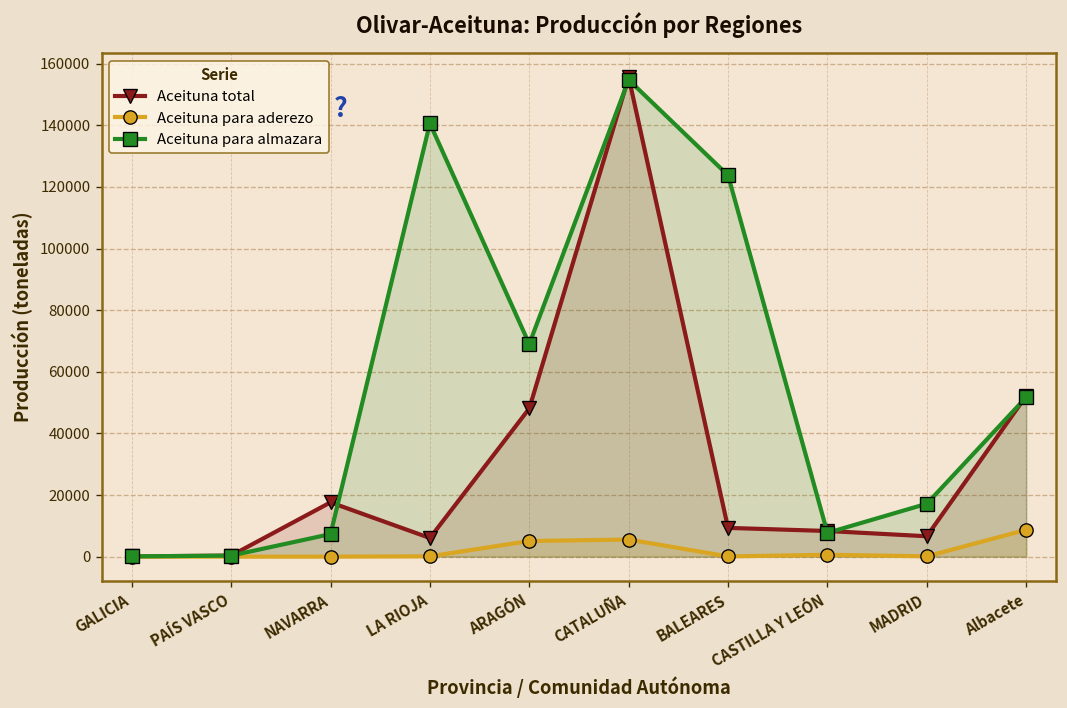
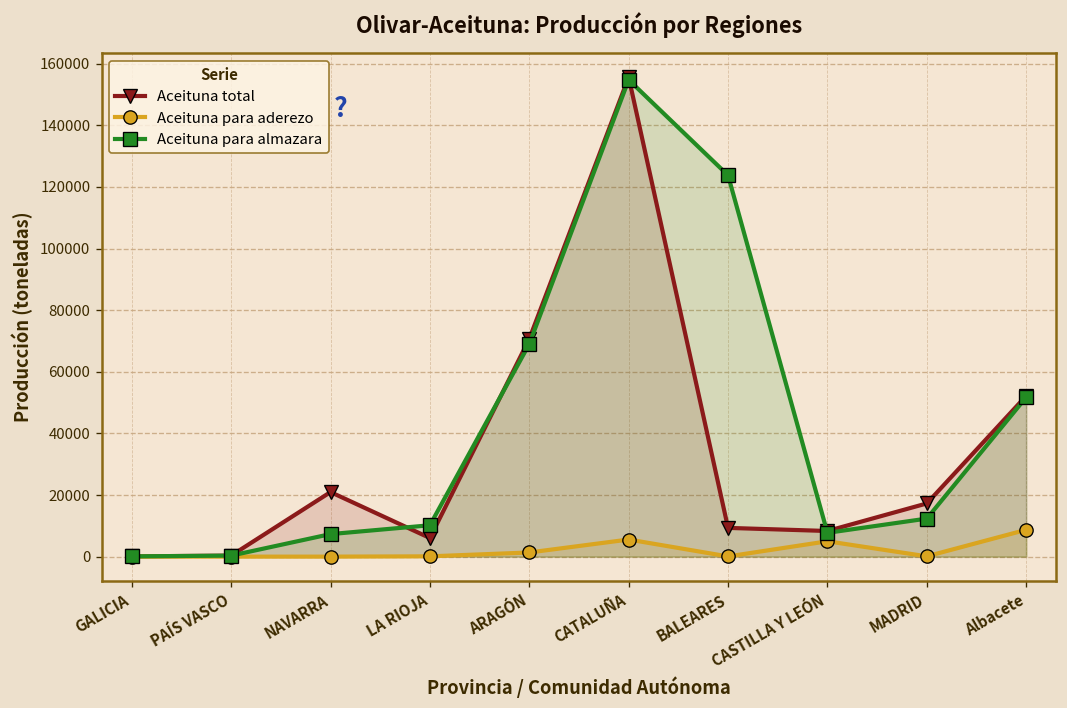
Aceituna total, NAVARRA: 18000 -> 21000
Aceituna para almazara, LA RIOJA: 141000 -> 10000
Aceituna total, ARAGÓN: 48000 -> 71000
Aceituna para aderezo, ARAGÓN: 5000 -> 1000
Aceituna para aderezo, CASTILLA Y LEÓN: 1000 -> 5000
Aceituna total, MADRID: 7000 -> 17000
Aceituna para almazara, MADRID: 17000 -> 12000
